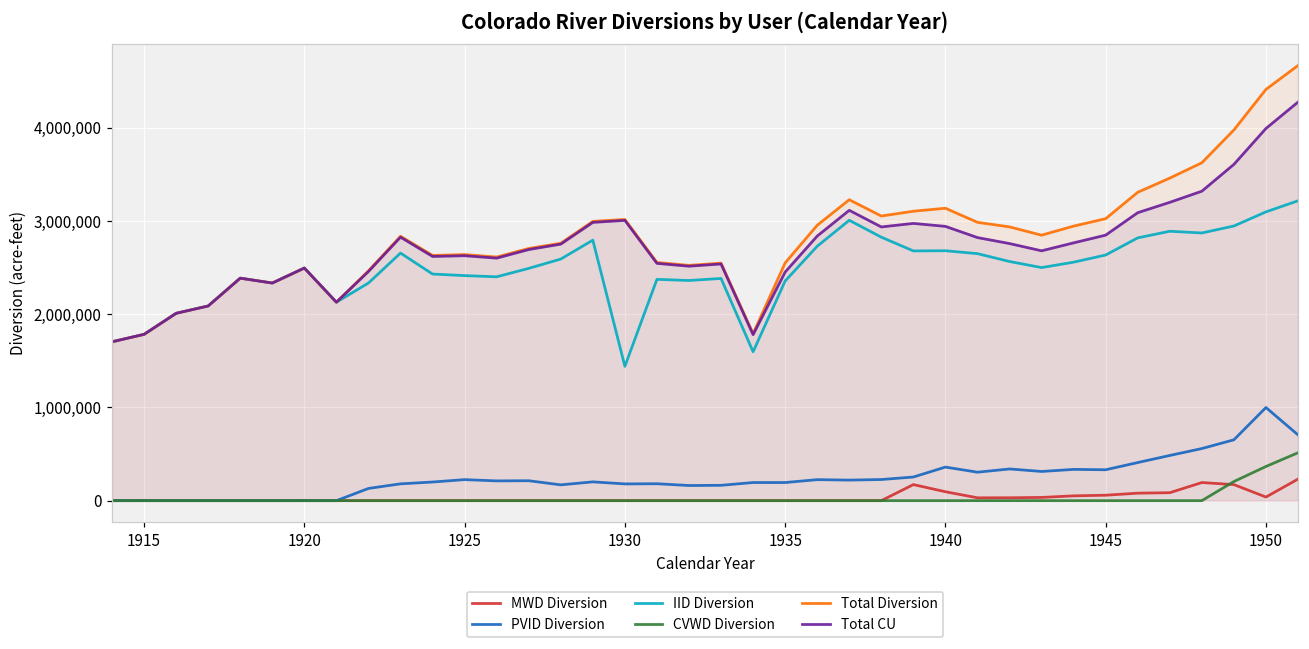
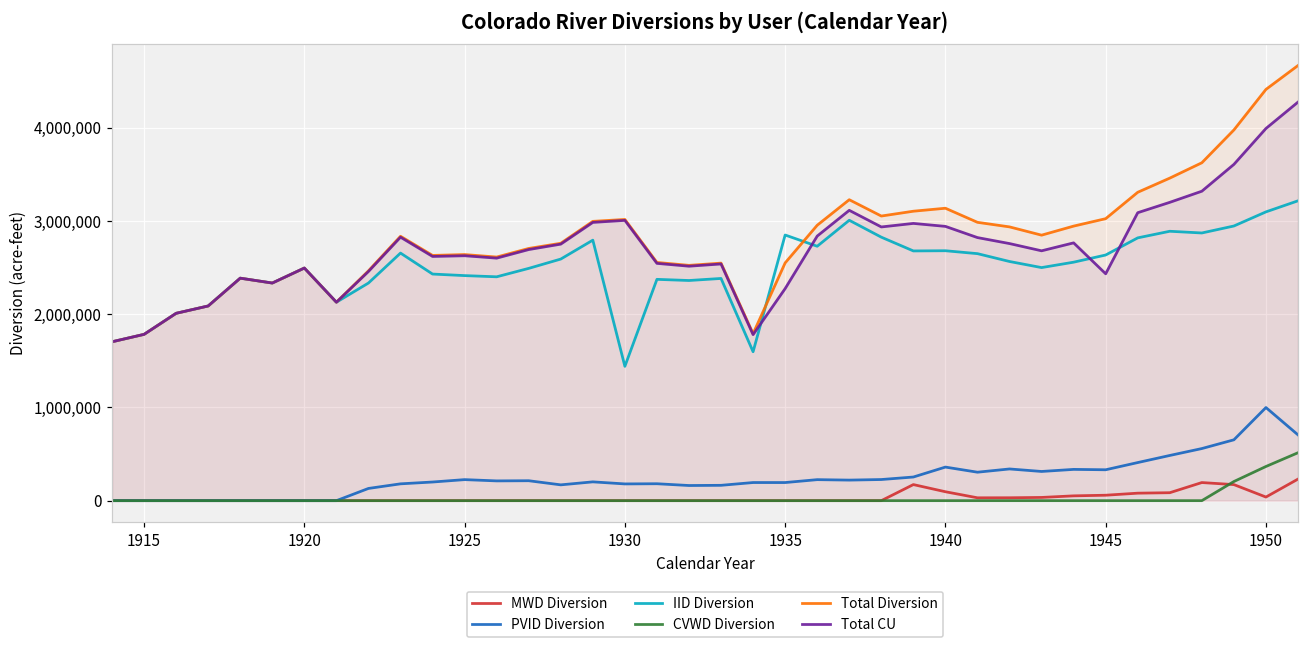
IID Diversion, 1935: 2,400,000 -> 2,800,000
Total CU, 1935: 2,500,000 -> 2,300,000
Total CU, 1945: 2,800,000 -> 2,400,000
